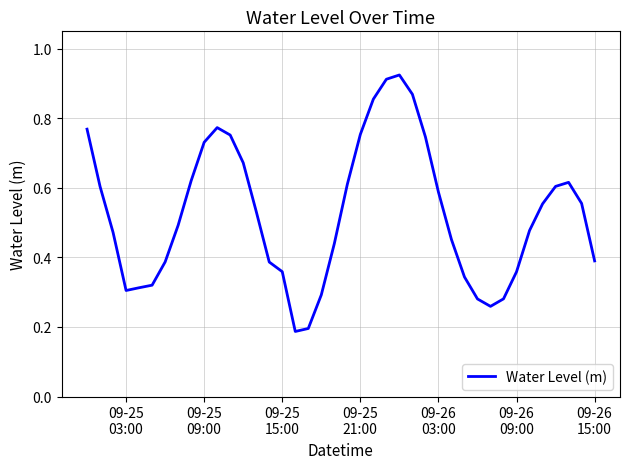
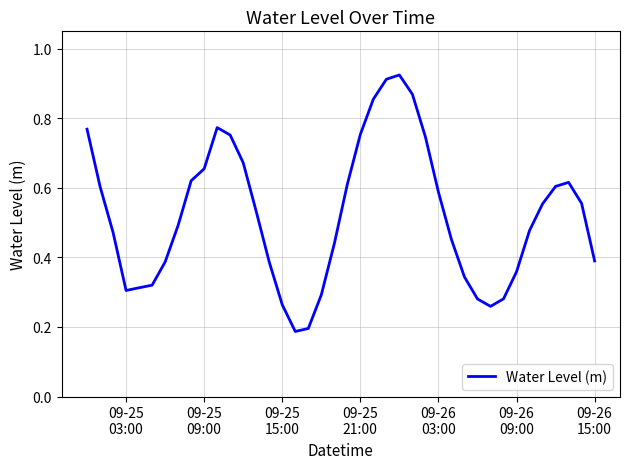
09-25 09:00: 0.73 -> 0.65
09-25 15:00: 0.36 -> 0.26
